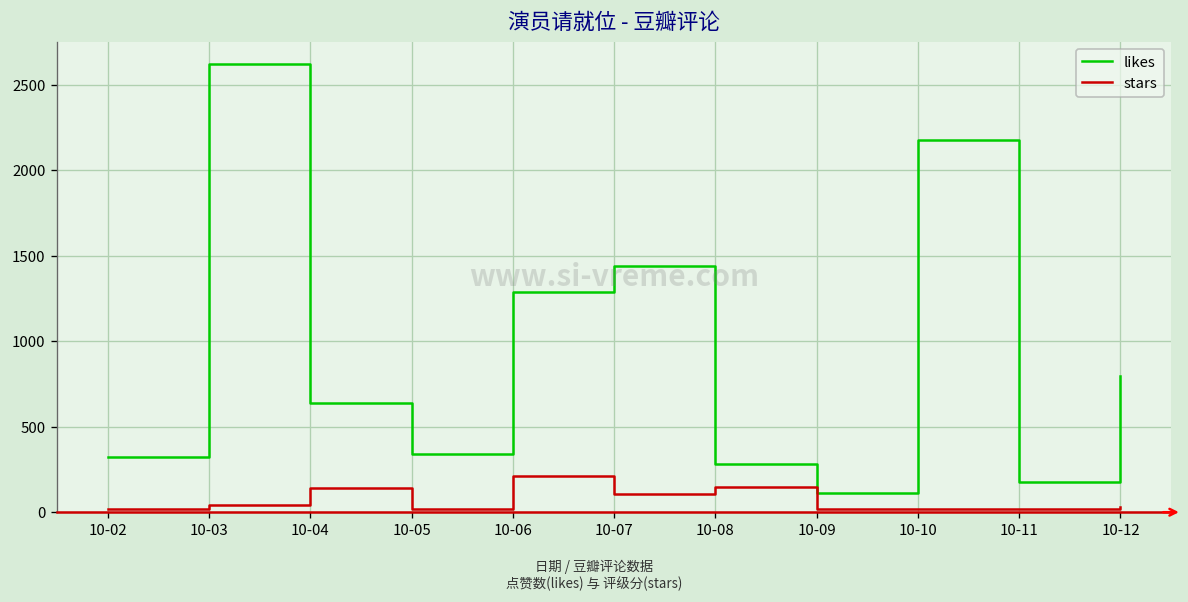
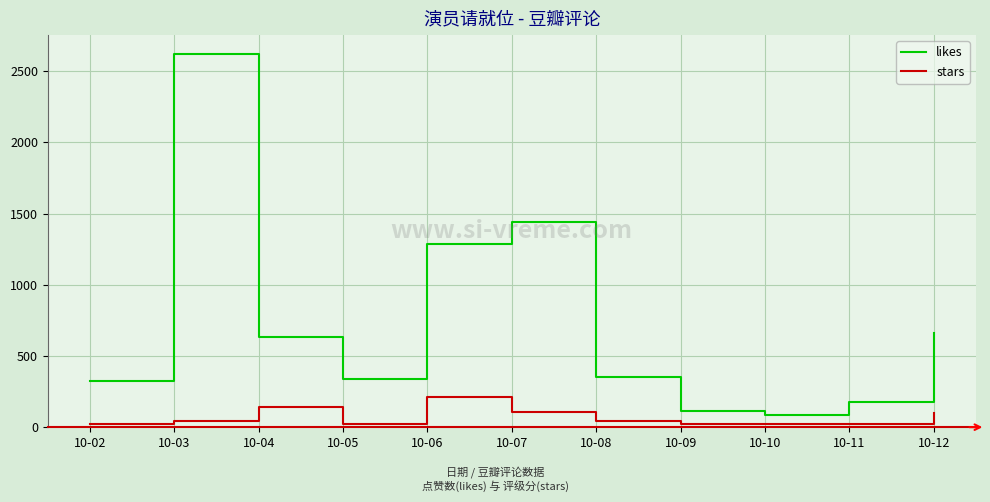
likes, 10-08: 280 -> 350
stars, 10-08: 150 -> 40
likes, 10-10: 2180 -> 80
likes, 10-12: 800 -> 660
stars, 10-12: 30 -> 100
